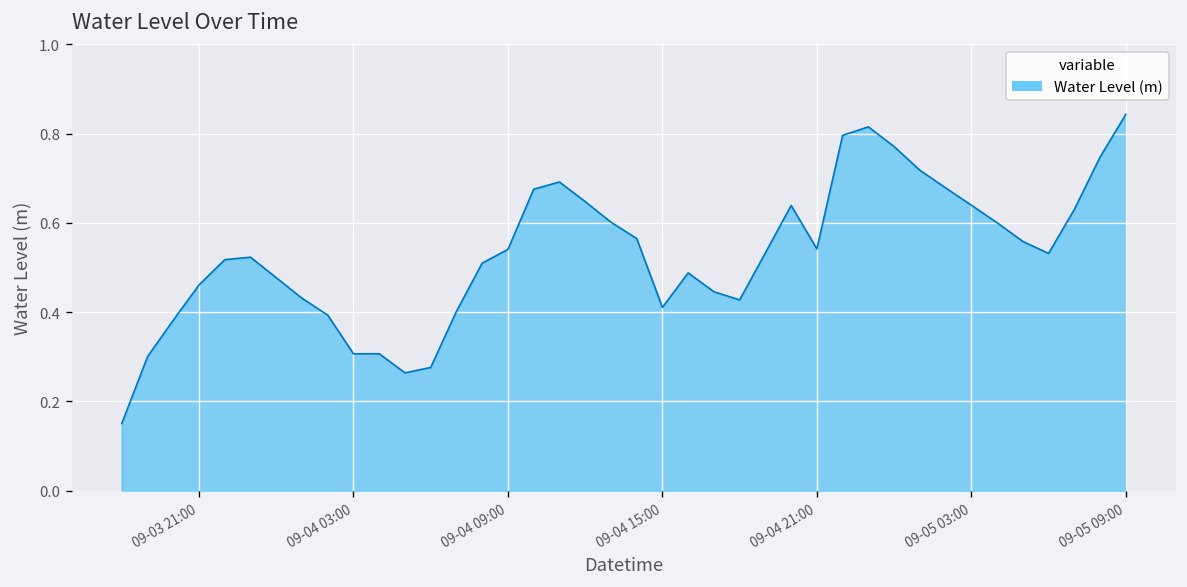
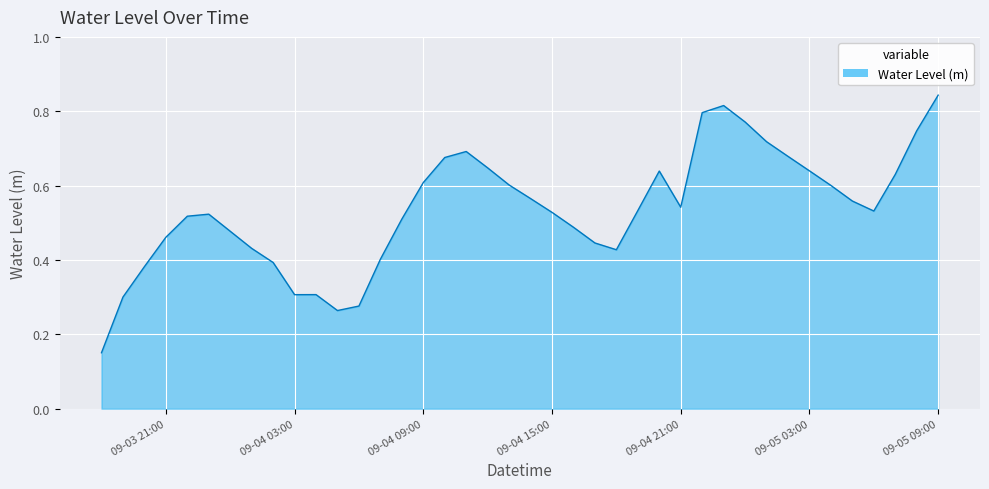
09-04 09:00: 0.54 -> 0.61
09-04 15:00: 0.41 -> 0.53
